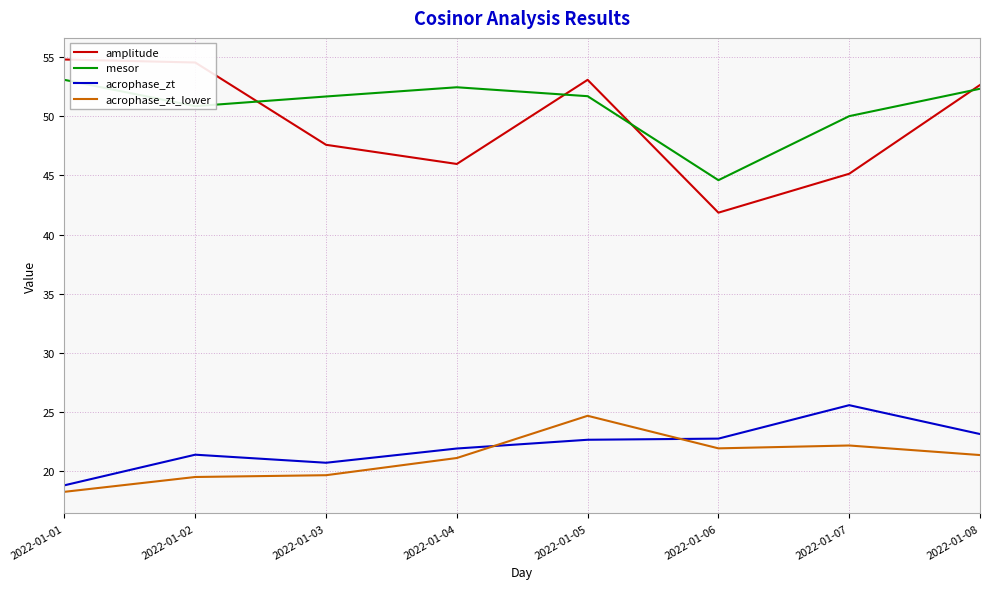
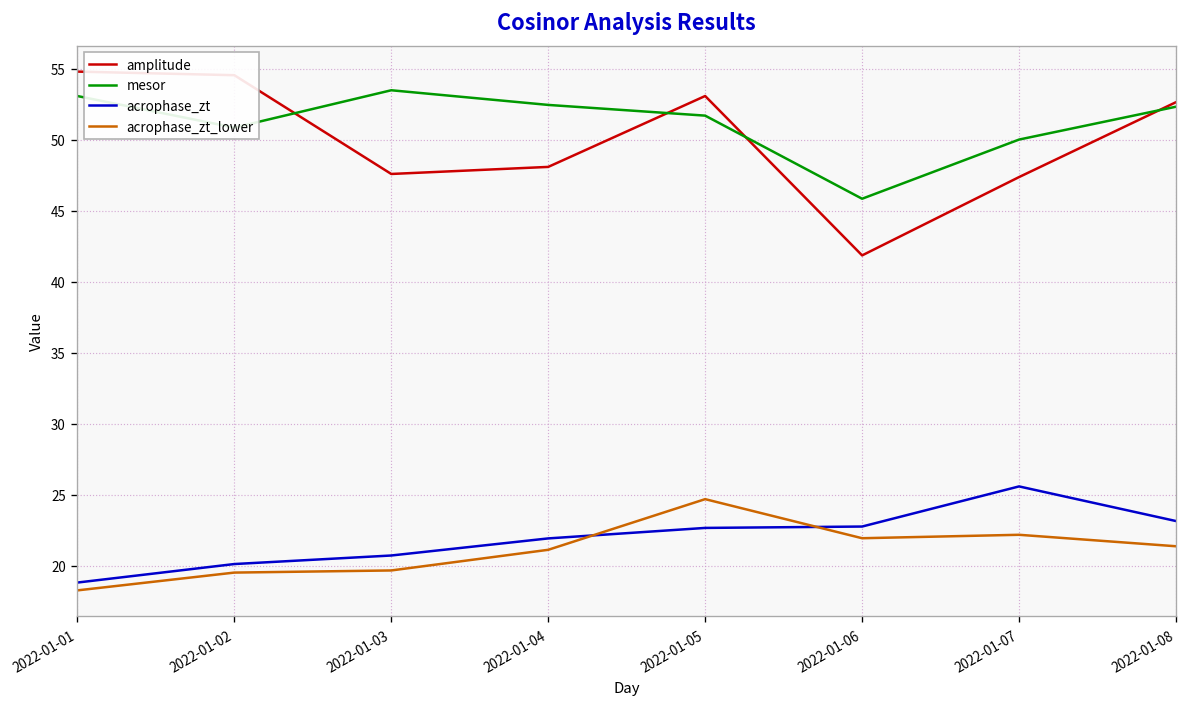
acrophase_zt, 2022-01-02: 21.4 -> 20.1
mesor, 2022-01-03: 51.7 -> 53.5
amplitude, 2022-01-04: 46.0 -> 48.1
mesor, 2022-01-06: 44.6 -> 45.8
amplitude, 2022-01-07: 45.1 -> 47.4
